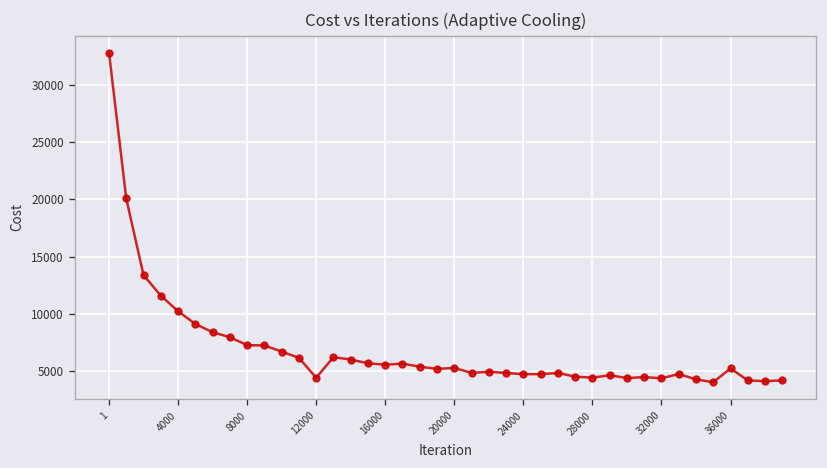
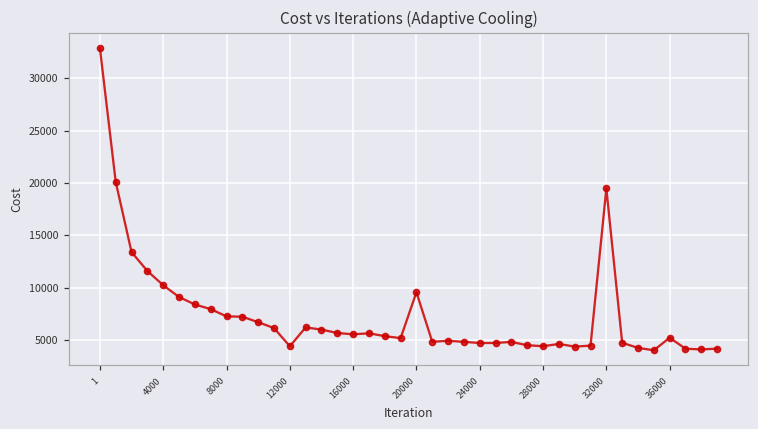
20000: 5000 -> 10000
32000: 4000 -> 19000
